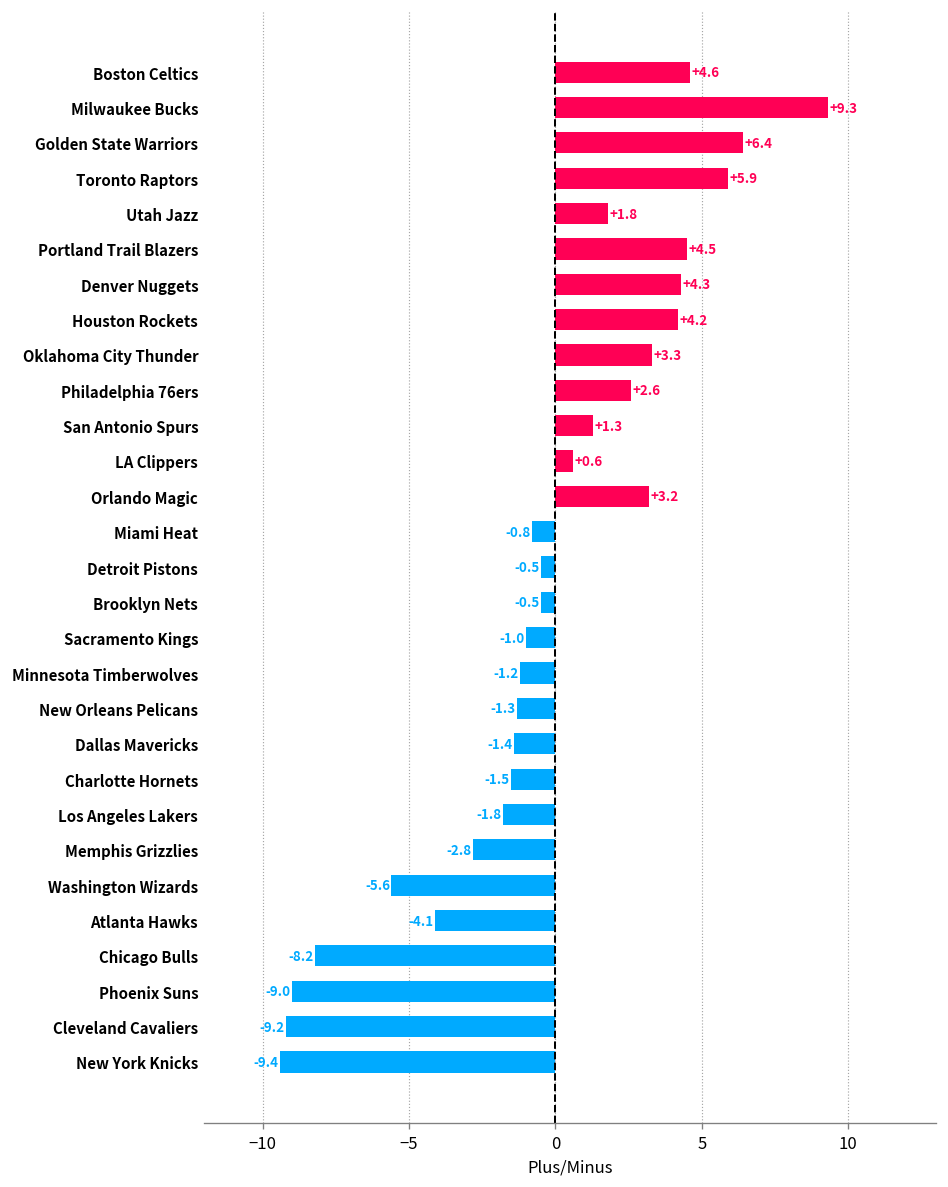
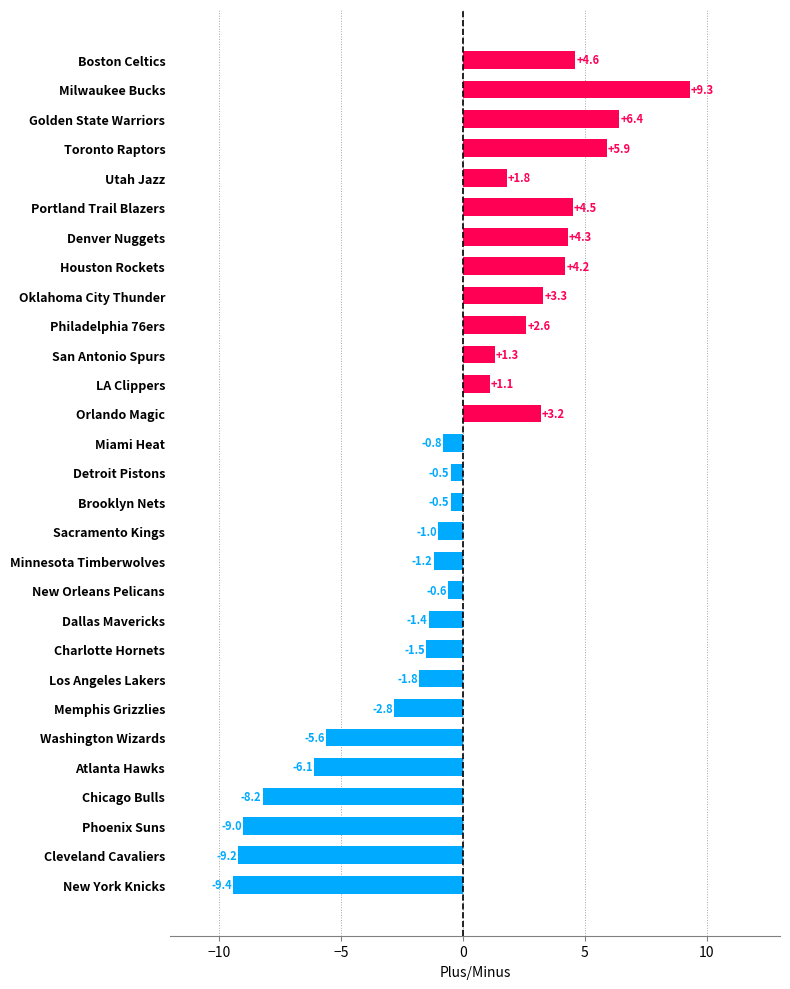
LA Clippers: +0.6 -> +1.1
New Orleans Pelicans: -1.3 -> -0.6
Atlanta Hawks: -4.1 -> -6.1
